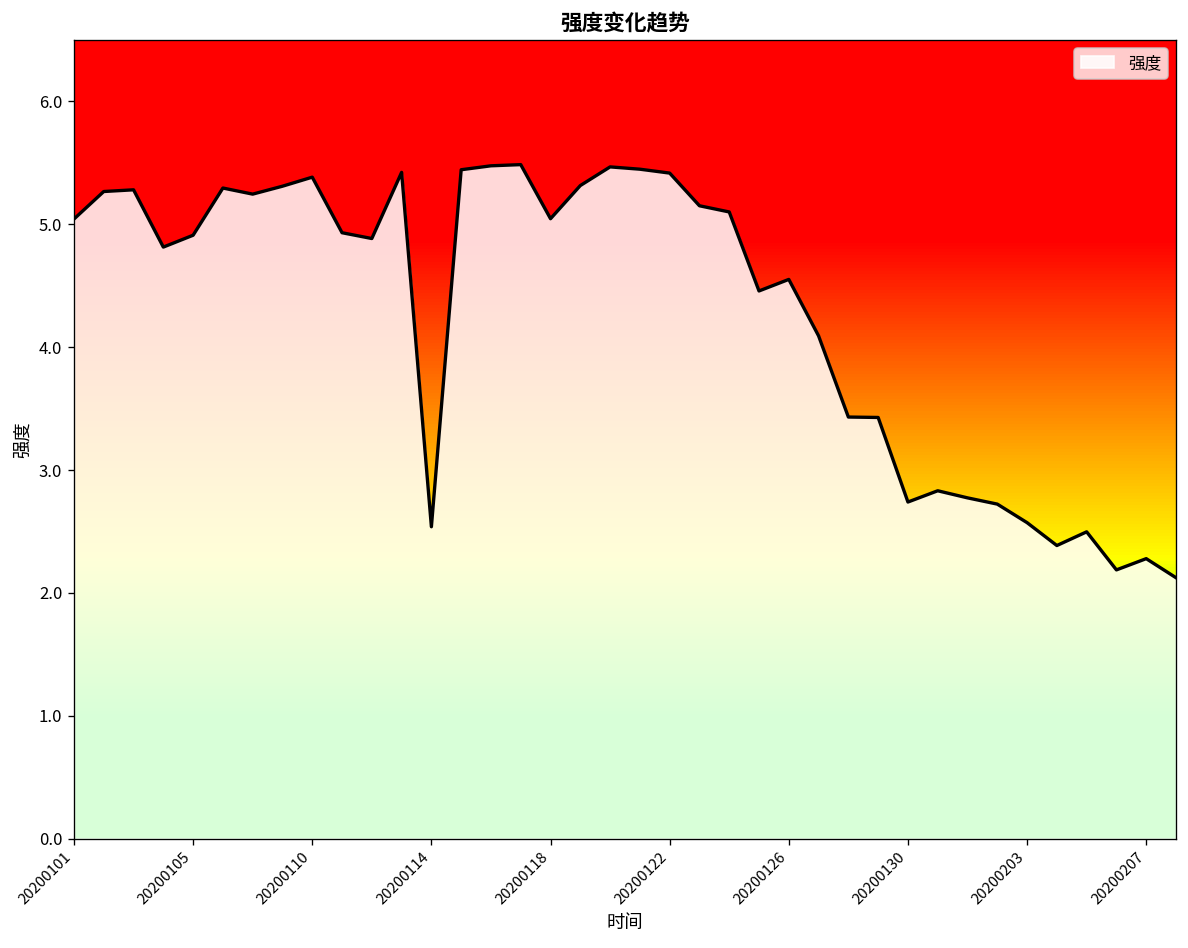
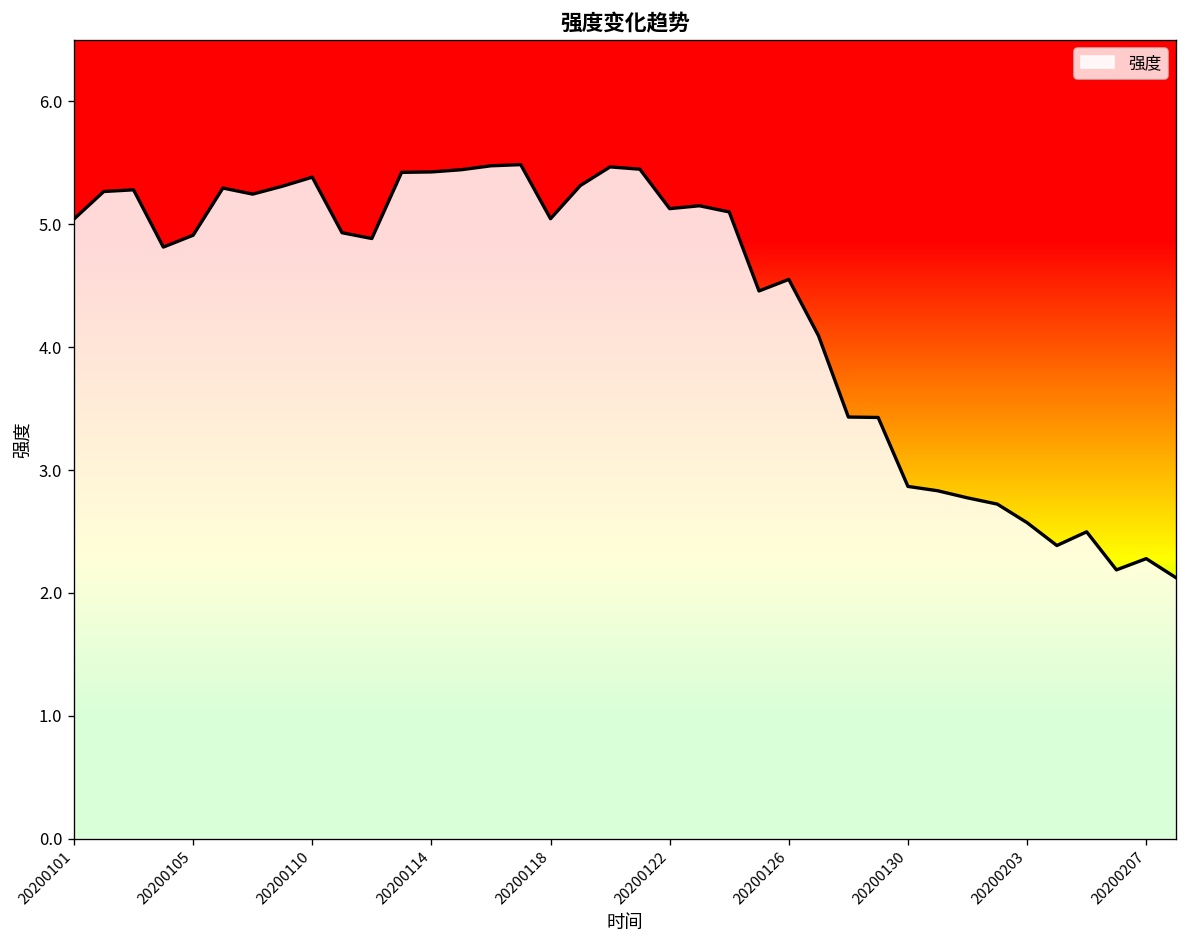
20200114: 2.54 -> 5.43
20200122: 5.42 -> 5.13
20200130: 2.74 -> 2.87
